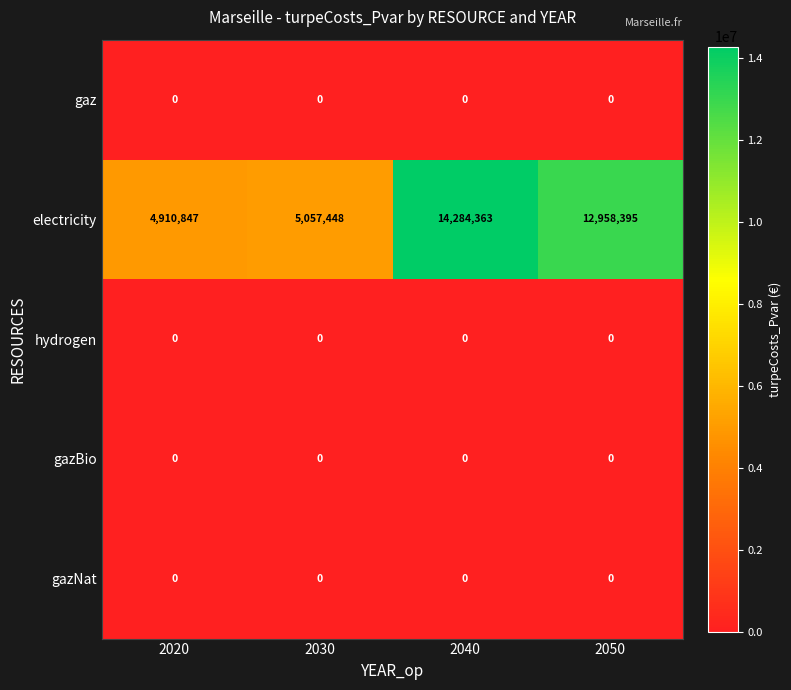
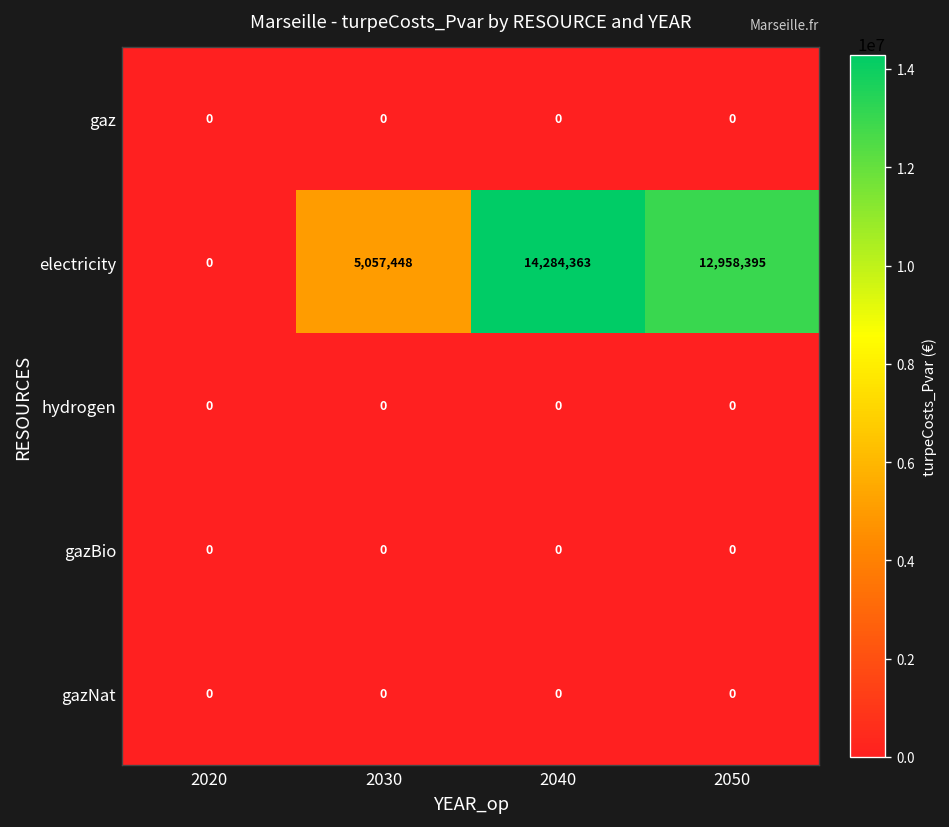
electricity, 2020: 4,910,847 -> 0
